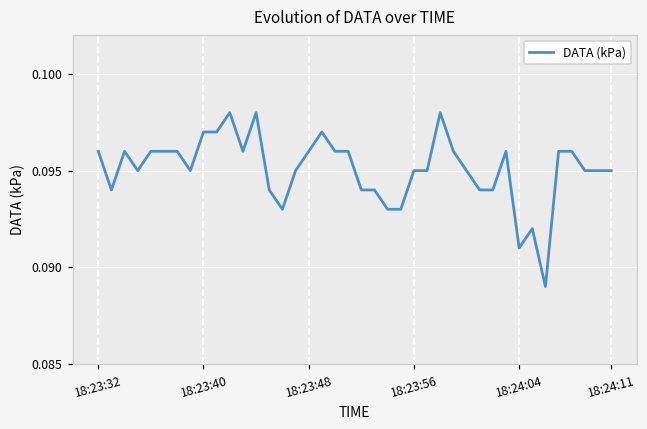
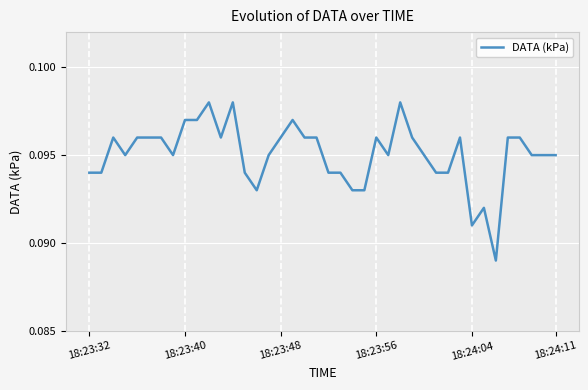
18:23:32: 0.096 -> 0.094
18:23:56: 0.095 -> 0.096
